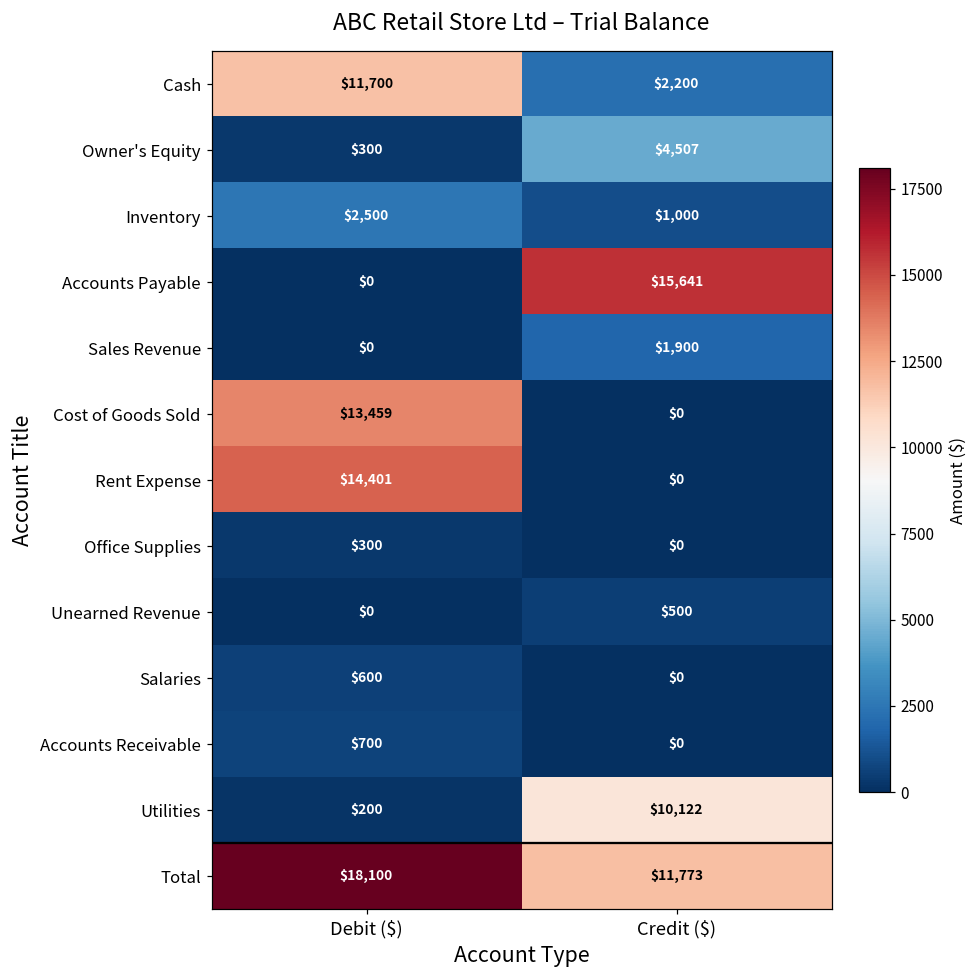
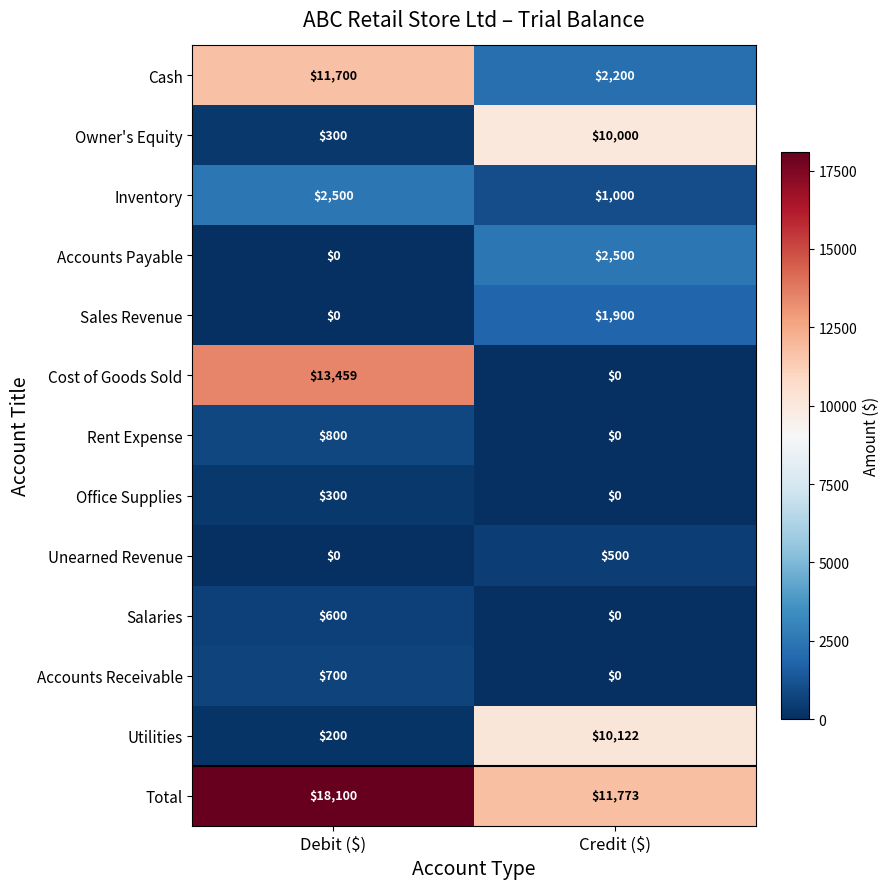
Owner's Equity, Credit ($): $4,507 -> $10,000
Accounts Payable, Credit ($): $15,641 -> $2,500
Rent Expense, Debit ($): $14,401 -> $800
